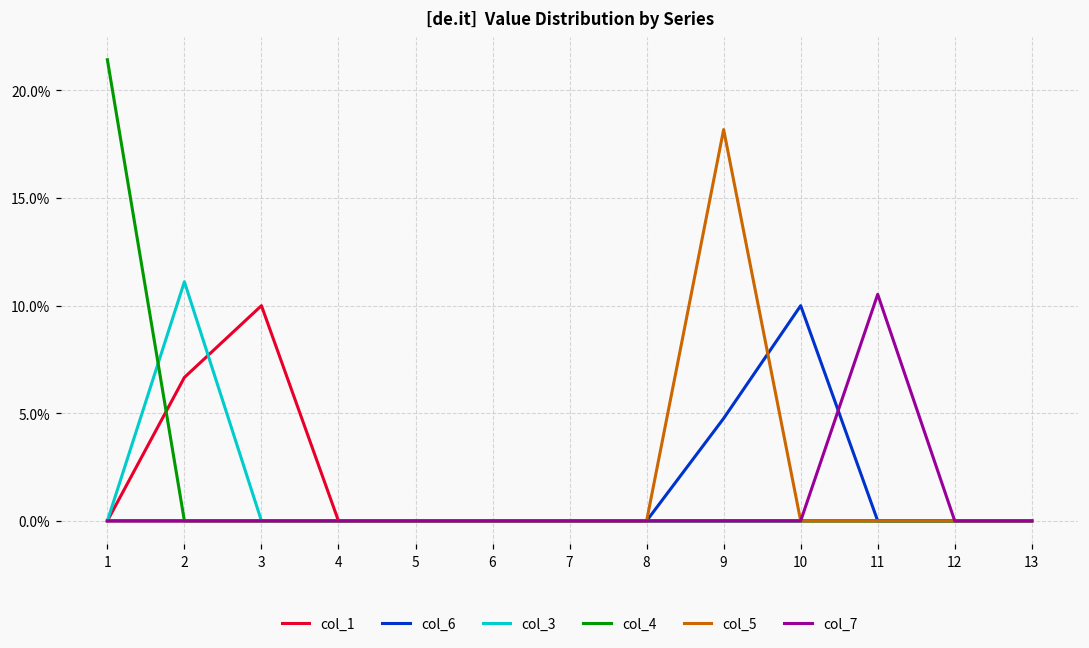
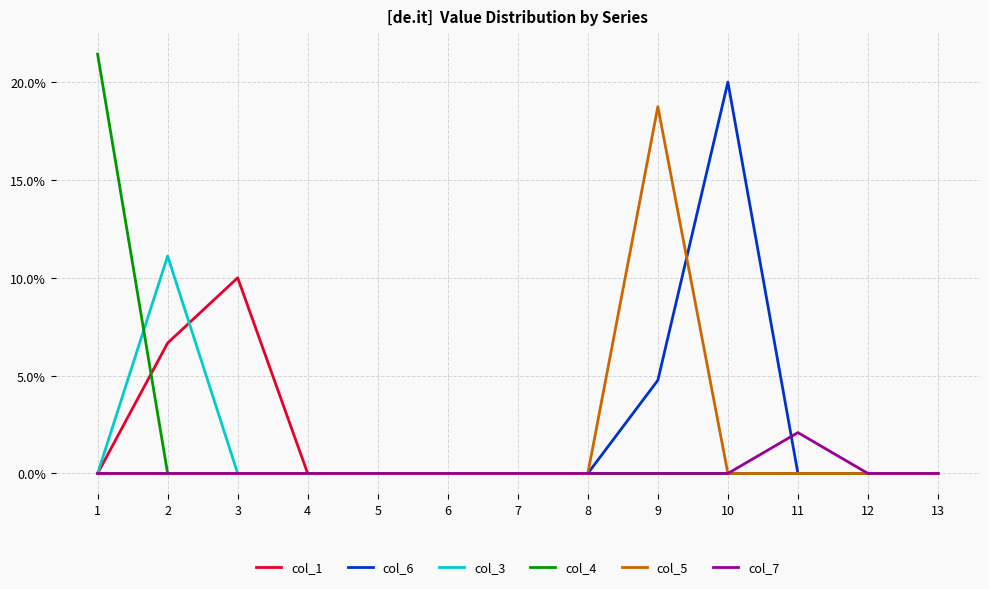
col_5, 9: 18.2% -> 18.7%
col_6, 10: 10.0% -> 20.0%
col_7, 11: 10.5% -> 2.1%
